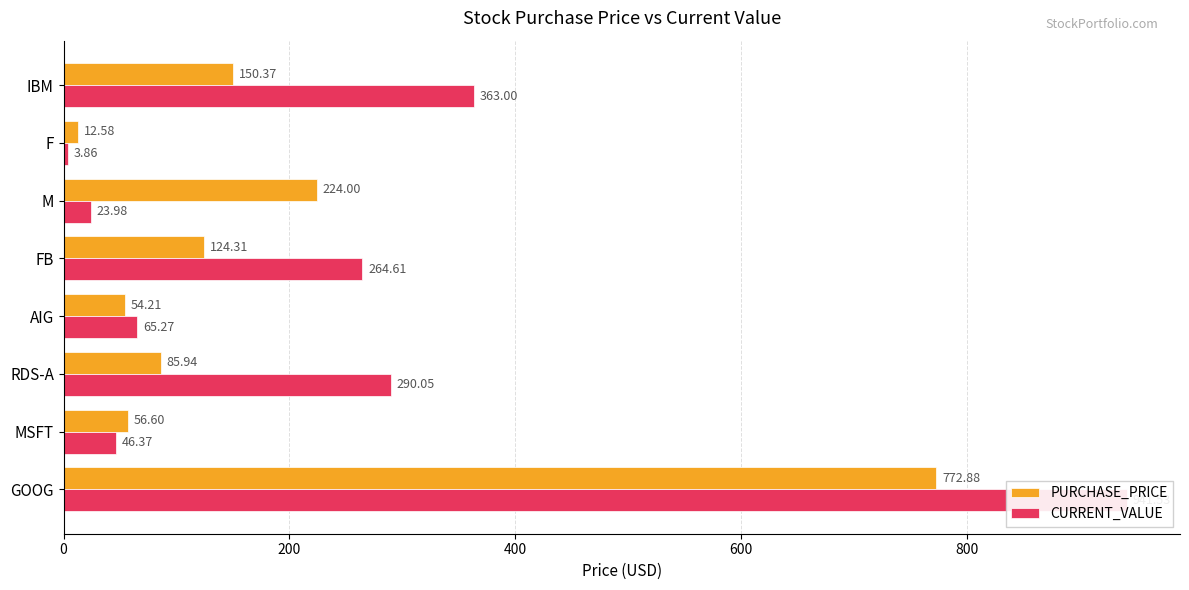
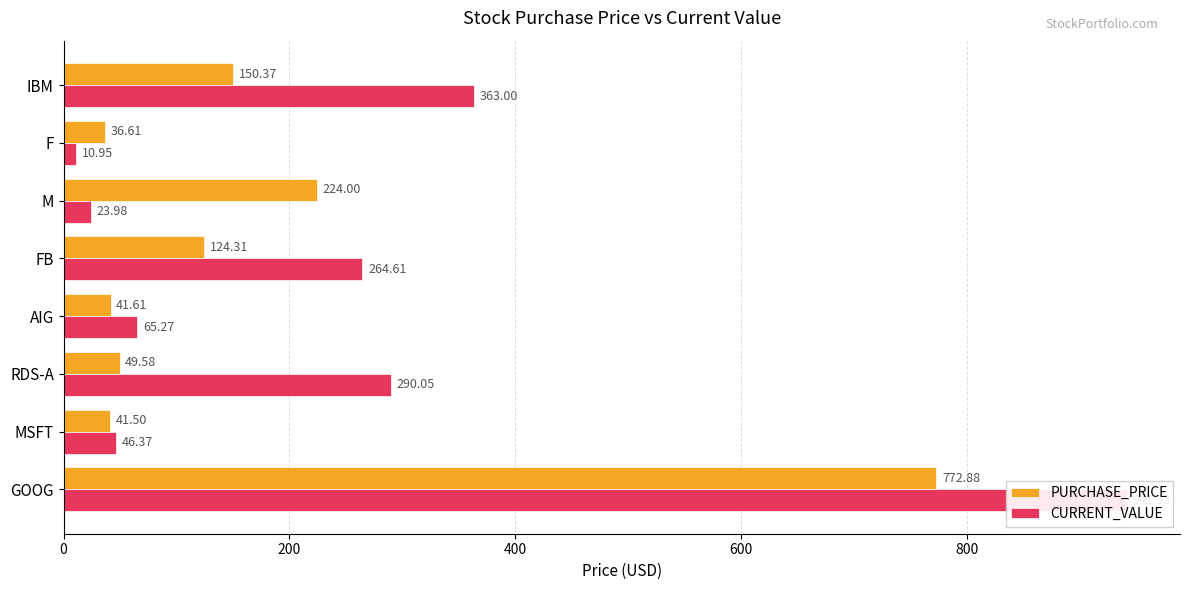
PURCHASE_PRICE, F: 12.58 -> 36.61
CURRENT_VALUE, F: 3.86 -> 10.95
PURCHASE_PRICE, AIG: 54.21 -> 41.61
PURCHASE_PRICE, RDS-A: 85.94 -> 49.58
PURCHASE_PRICE, MSFT: 56.60 -> 41.50
